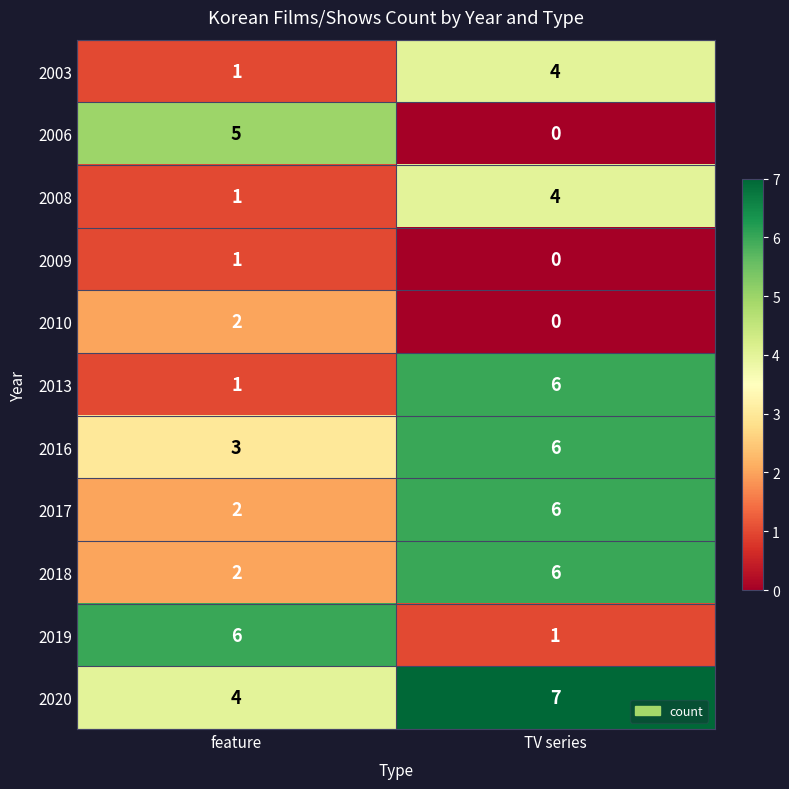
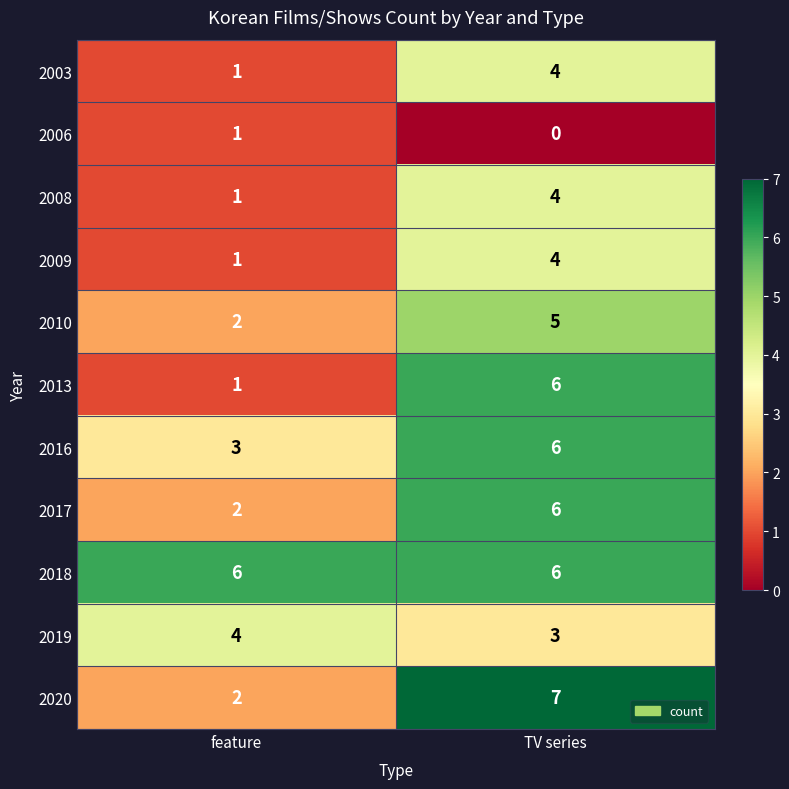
2006, feature: 5 -> 1
2009, TV series: 0 -> 4
2010, TV series: 0 -> 5
2018, feature: 2 -> 6
2019, feature: 6 -> 4
2019, TV series: 1 -> 3
2020, feature: 4 -> 2
